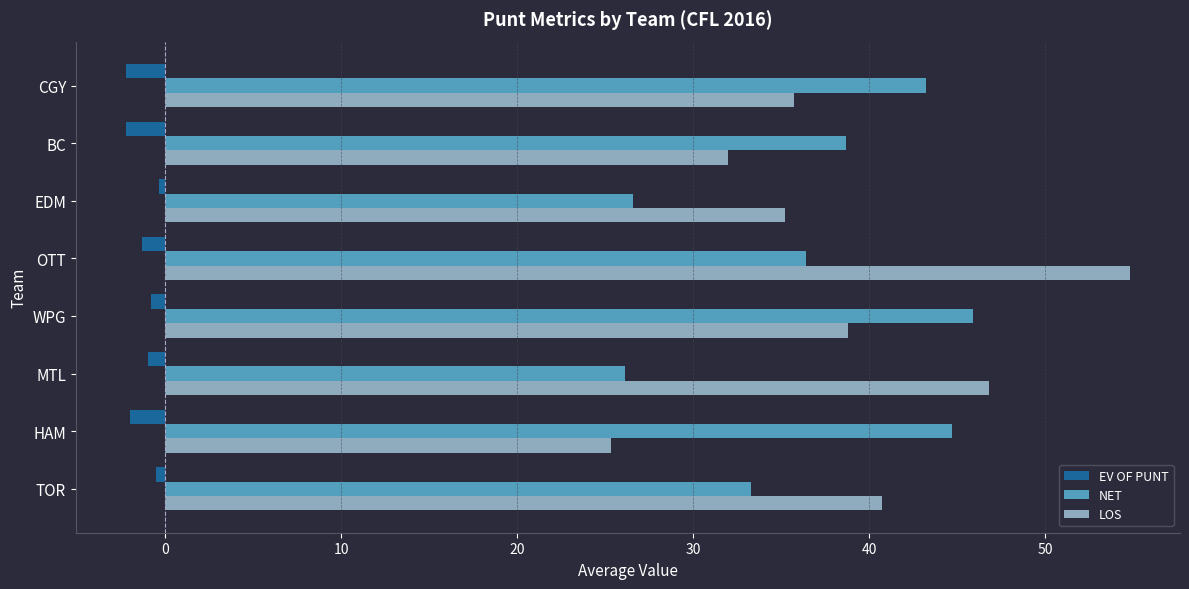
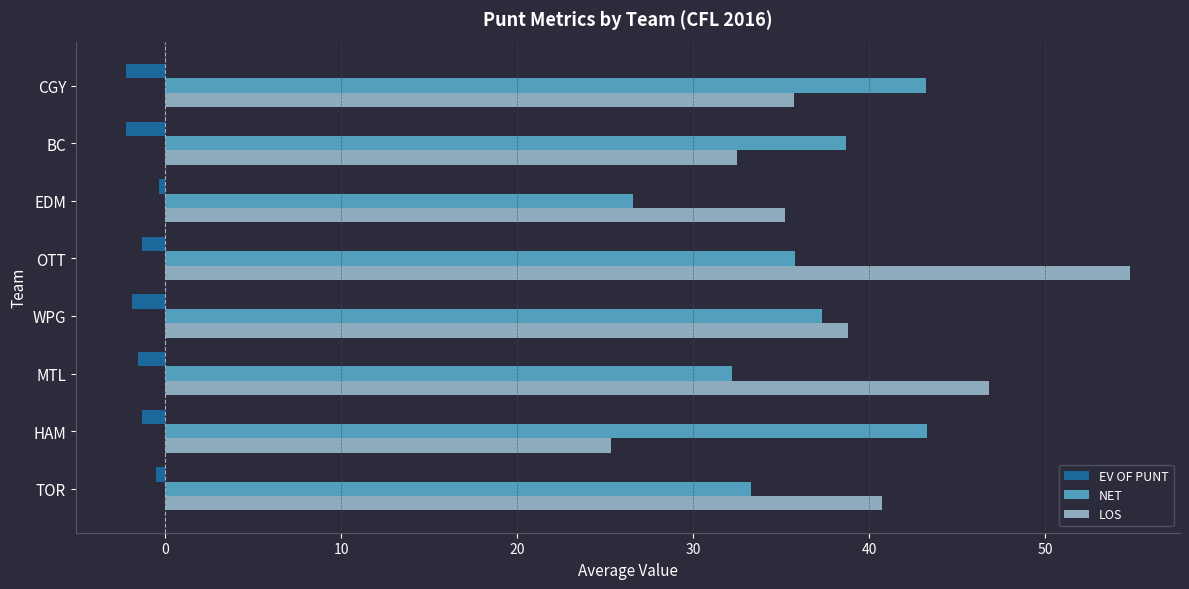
LOS, BC: 32.0 -> 32.5
NET, OTT: 36.4 -> 35.8
EV OF PUNT, WPG: -0.8 -> -1.9
NET, WPG: 45.9 -> 37.3
EV OF PUNT, MTL: -1.0 -> -1.6
NET, MTL: 26.1 -> 32.2
EV OF PUNT, HAM: -2.0 -> -1.3
NET, HAM: 44.7 -> 43.3
